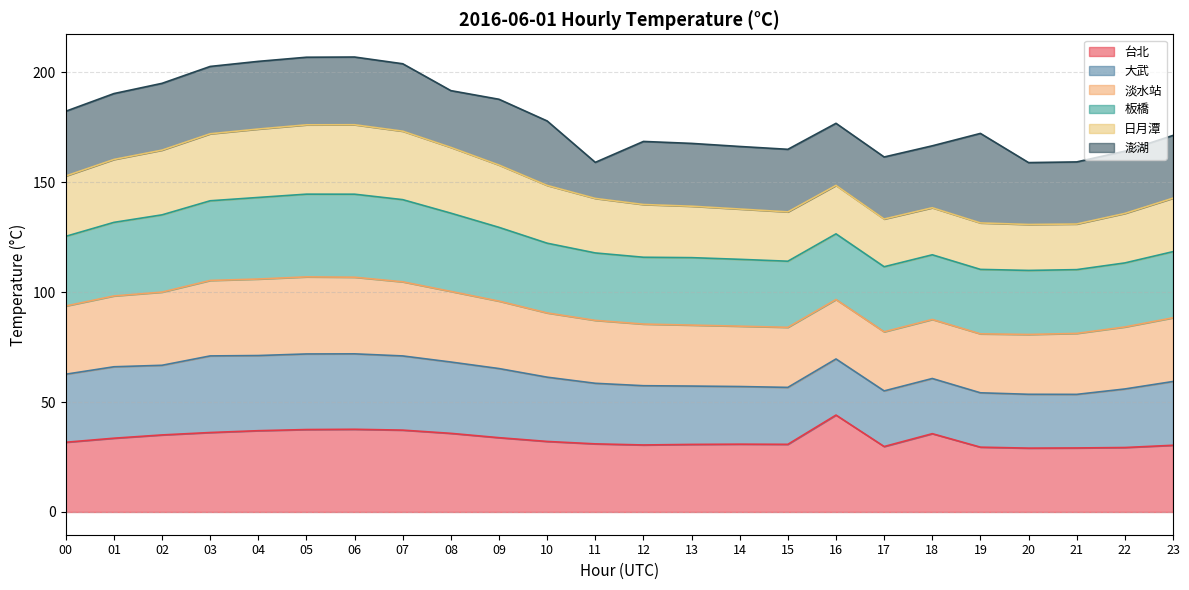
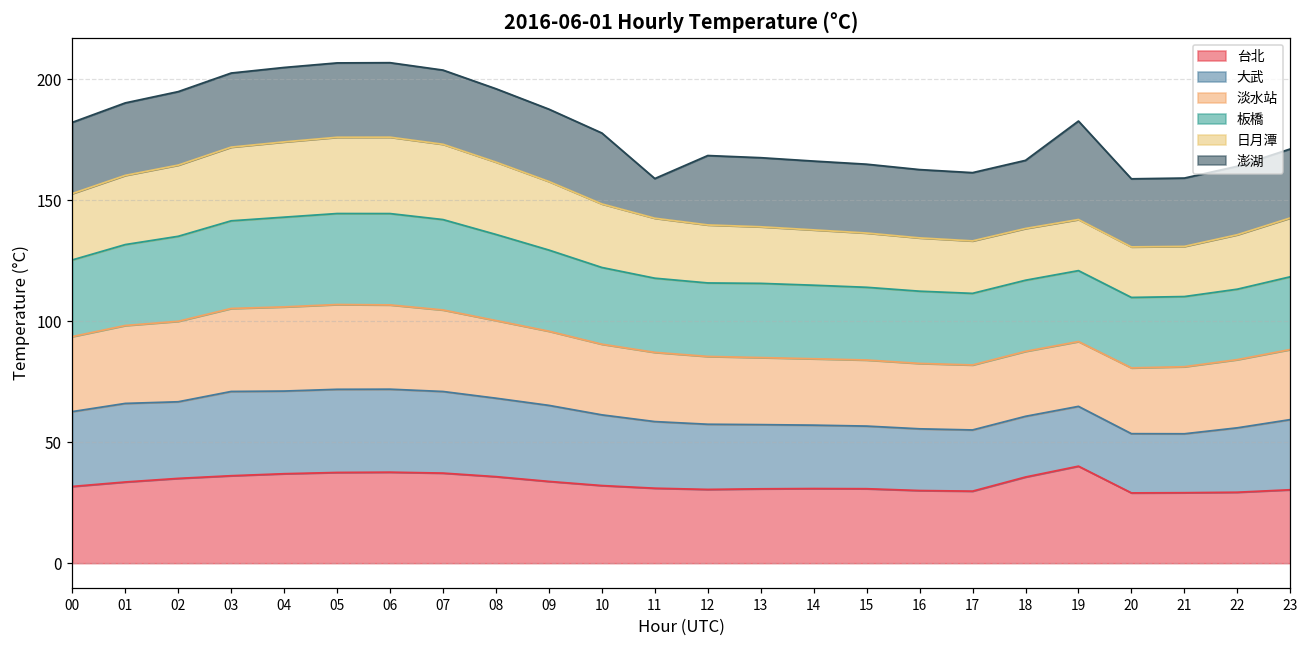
澎湖, 08: 26 -> 30
台北, 16: 44 -> 30
台北, 19: 29 -> 40
